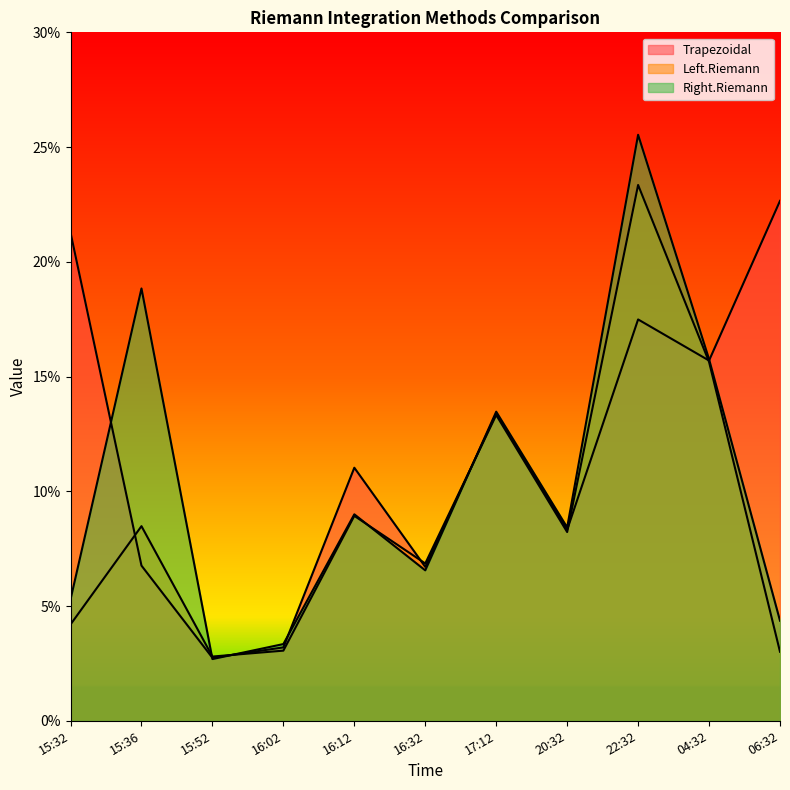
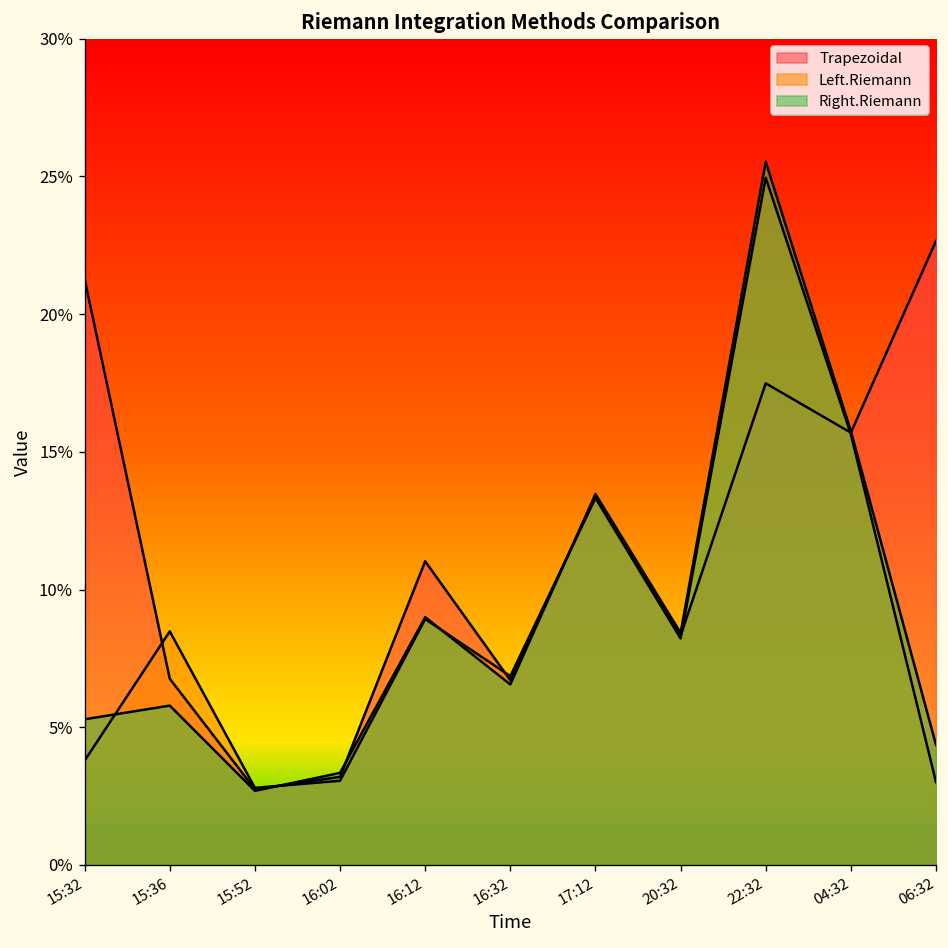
Left.Riemann, 15:32: 4.2% -> 3.8%
Right.Riemann, 15:36: 18.8% -> 5.8%
Left.Riemann, 22:32: 23.3% -> 25.0%
